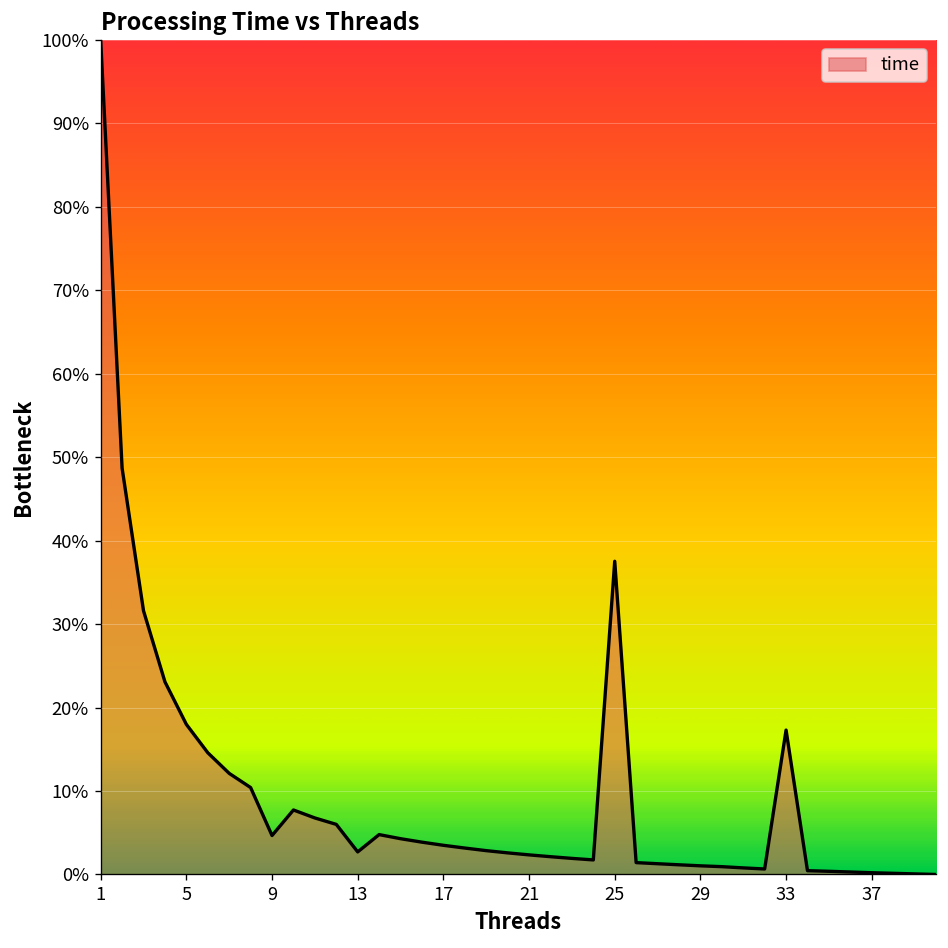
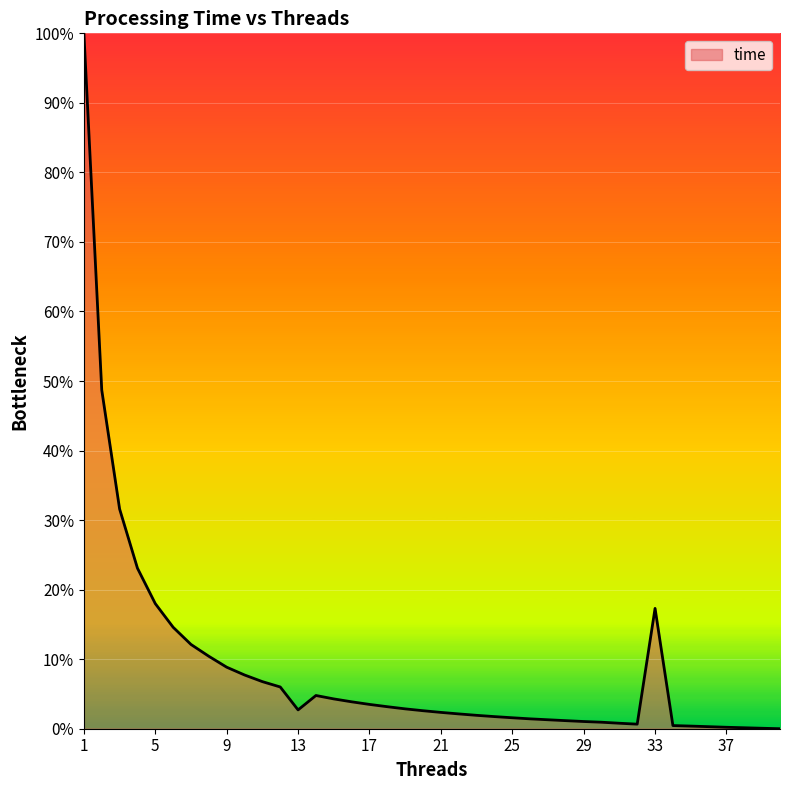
9: 5% -> 9%
25: 38% -> 2%
